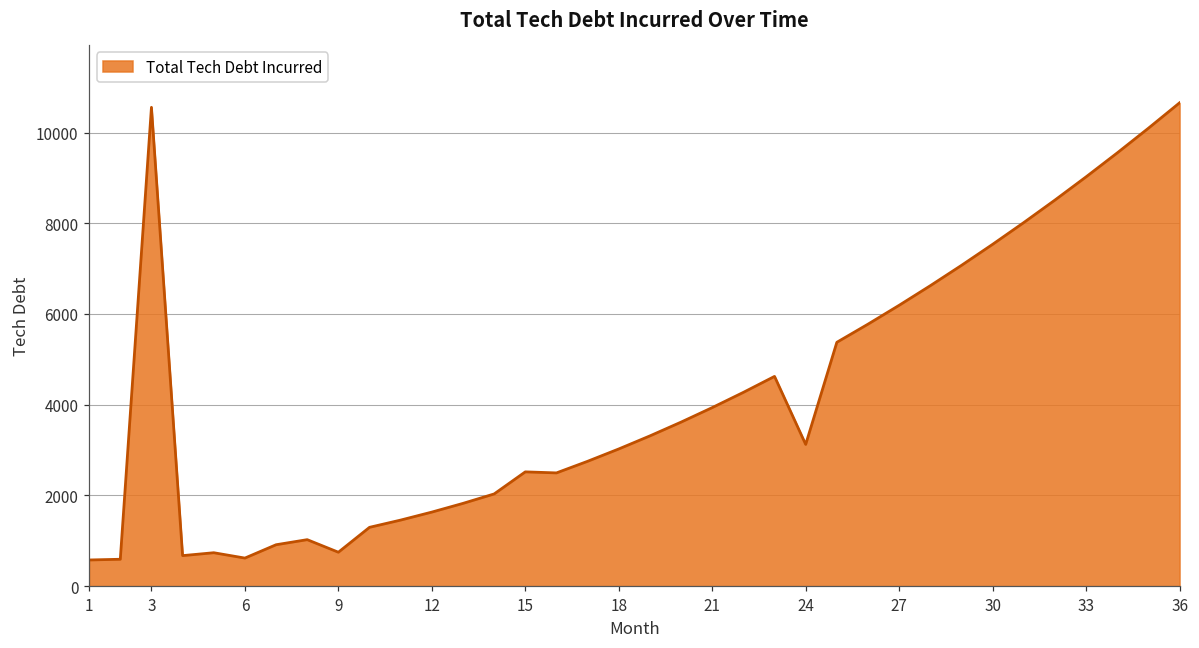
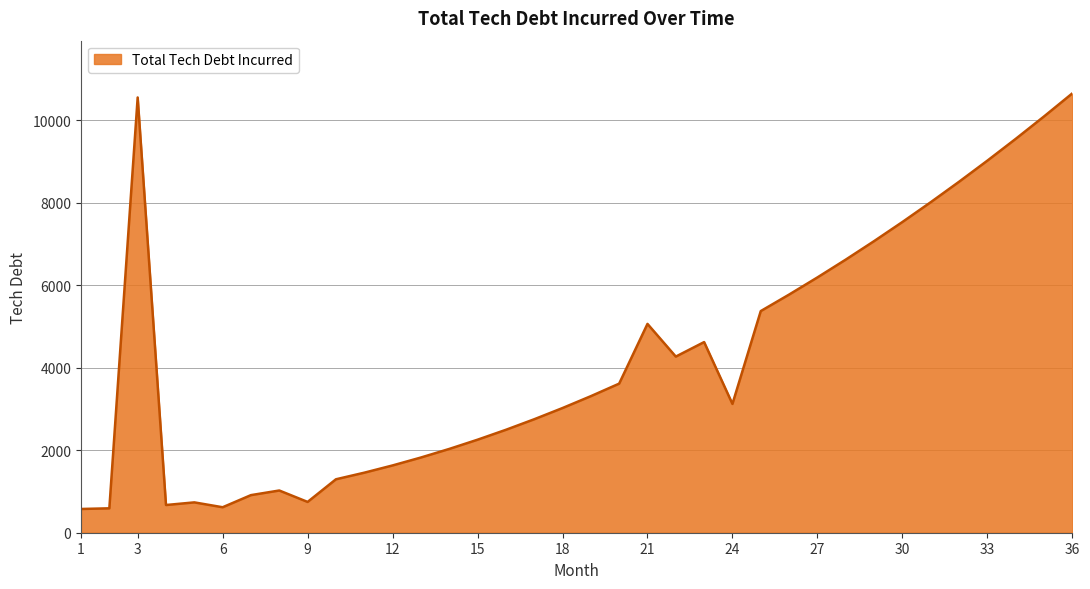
15: 2500 -> 2300
21: 3900 -> 5100
